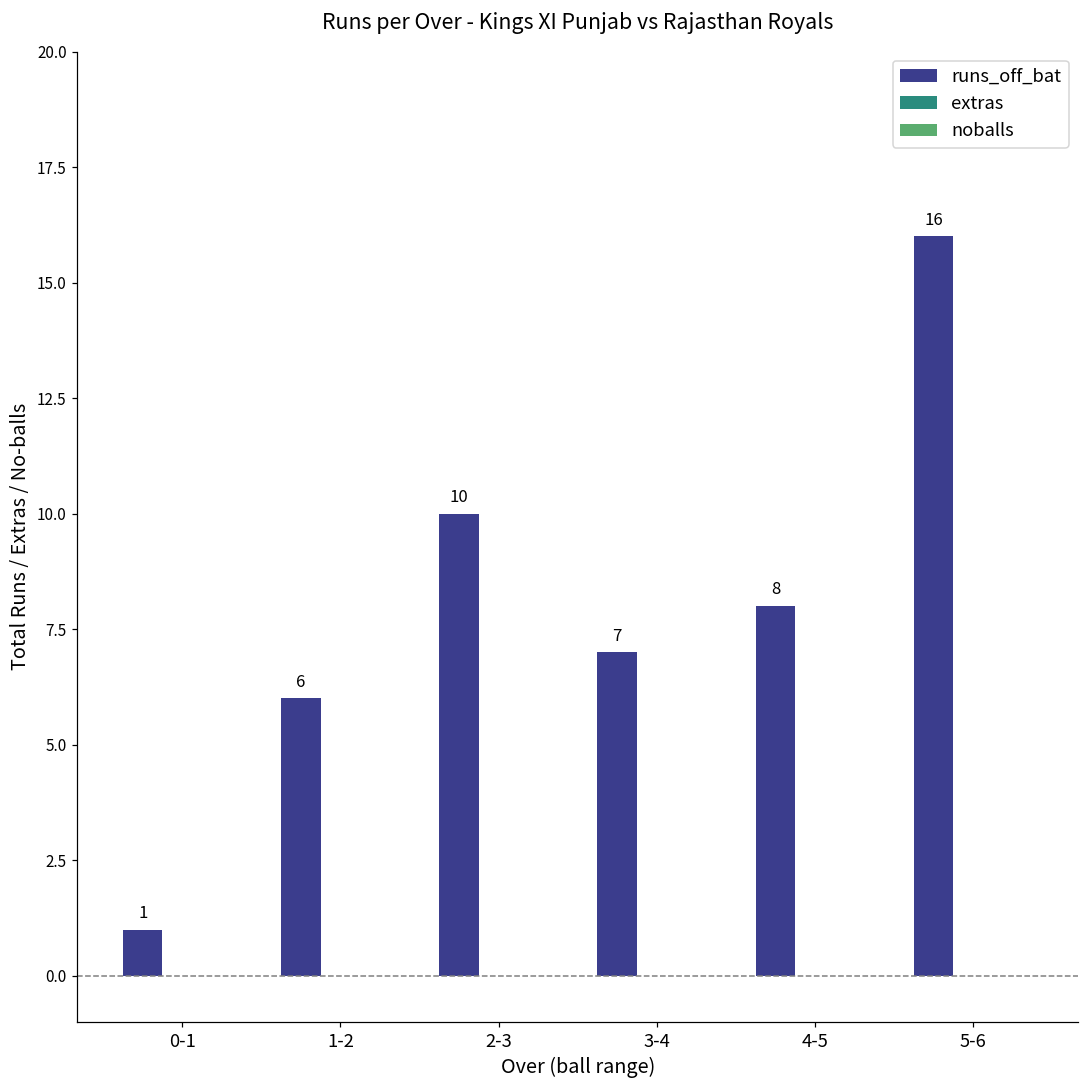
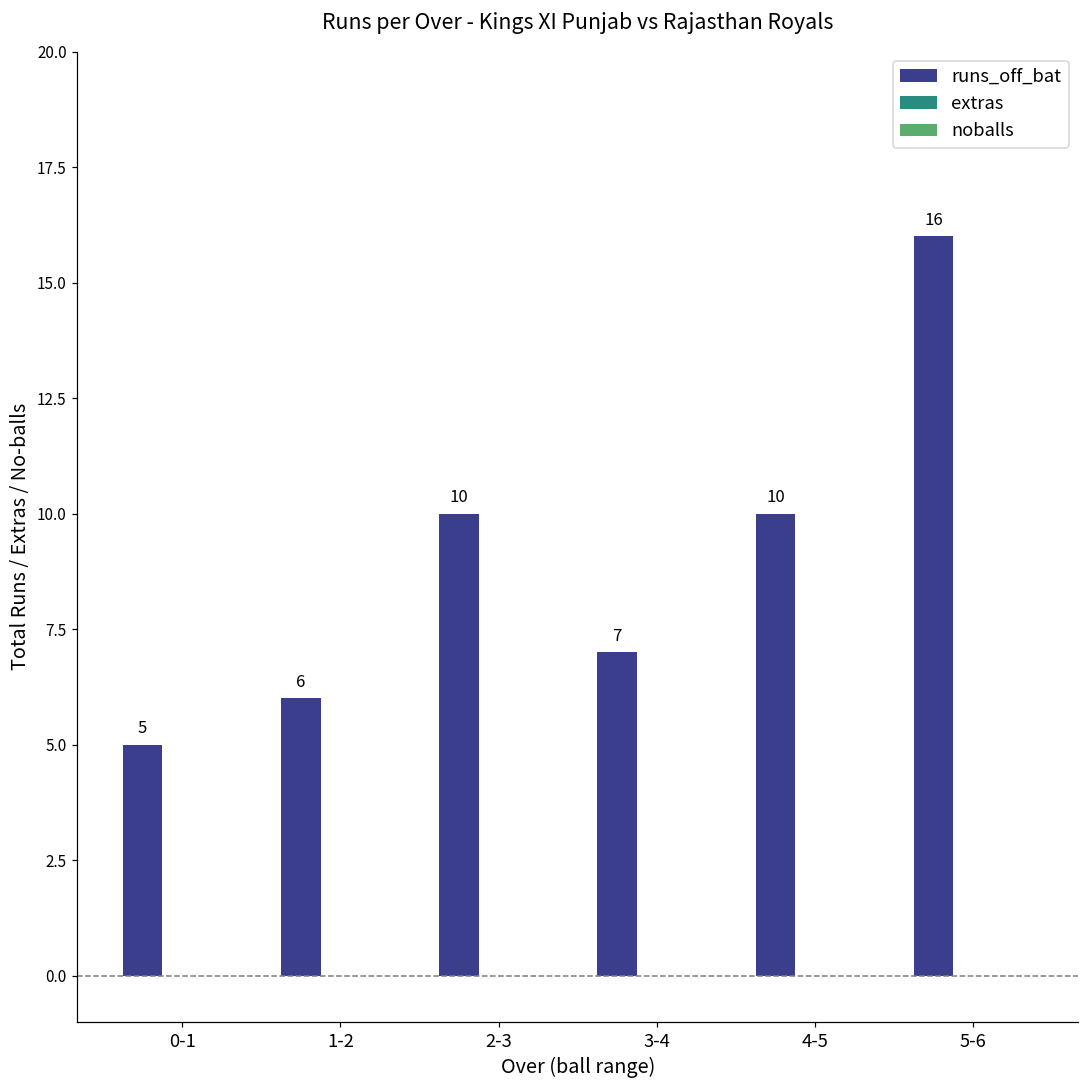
runs_off_bat, 0-1: 1 -> 5
runs_off_bat, 4-5: 8 -> 10
